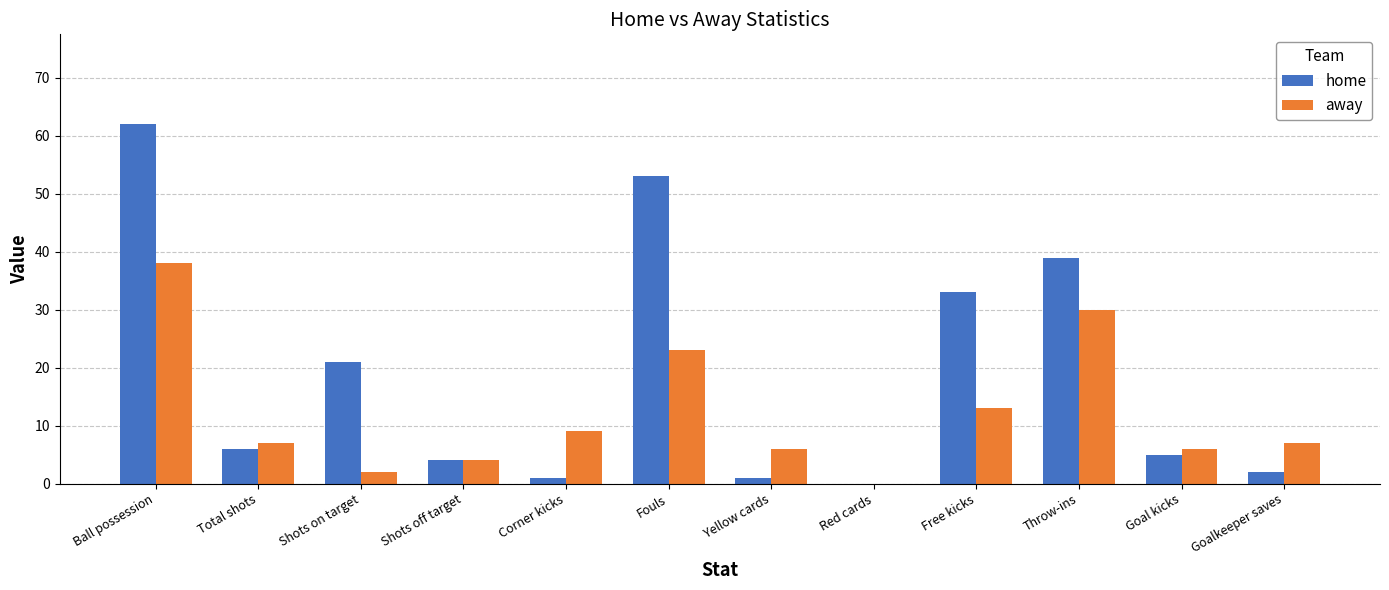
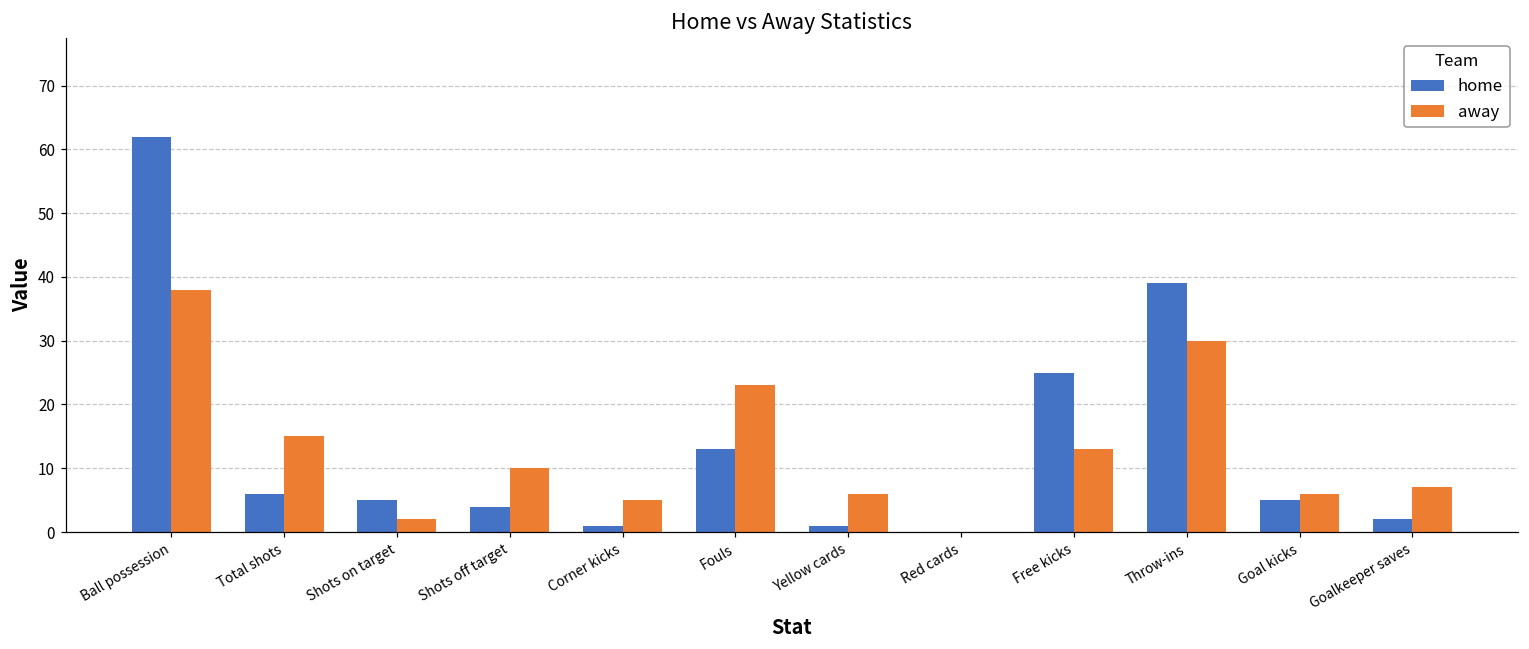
away, Total shots: 7 -> 15
home, Shots on target: 21 -> 5
away, Shots off target: 4 -> 10
away, Corner kicks: 9 -> 5
home, Fouls: 53 -> 13
home, Free kicks: 33 -> 25
